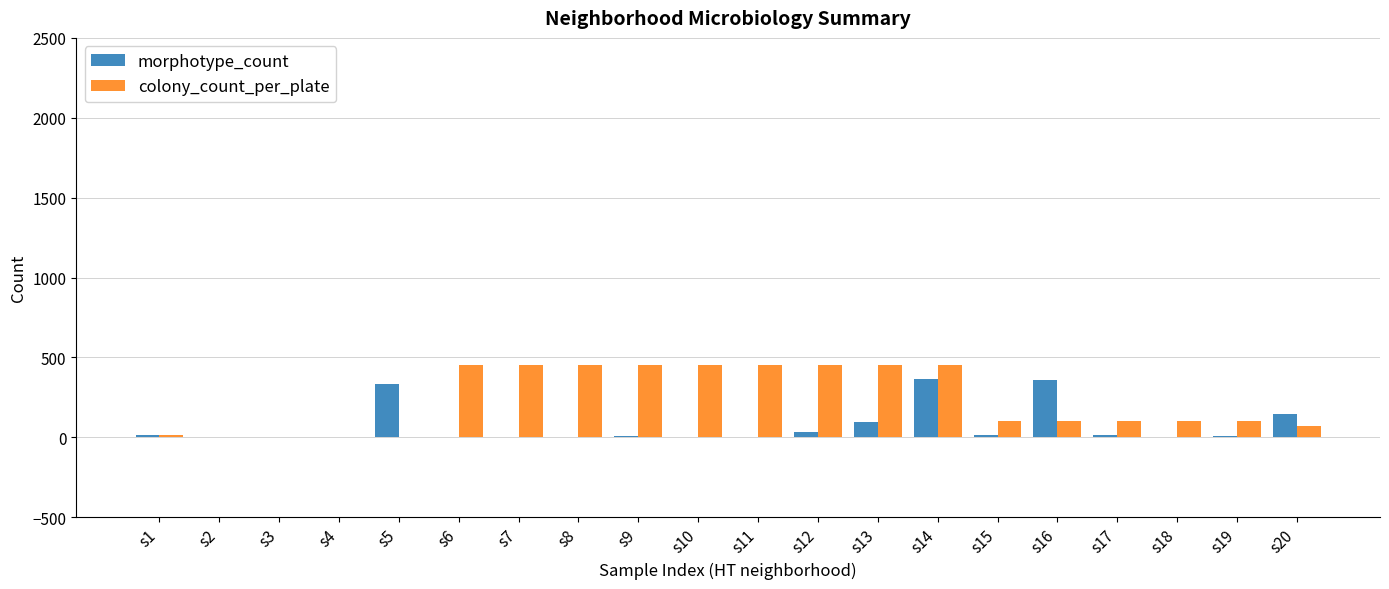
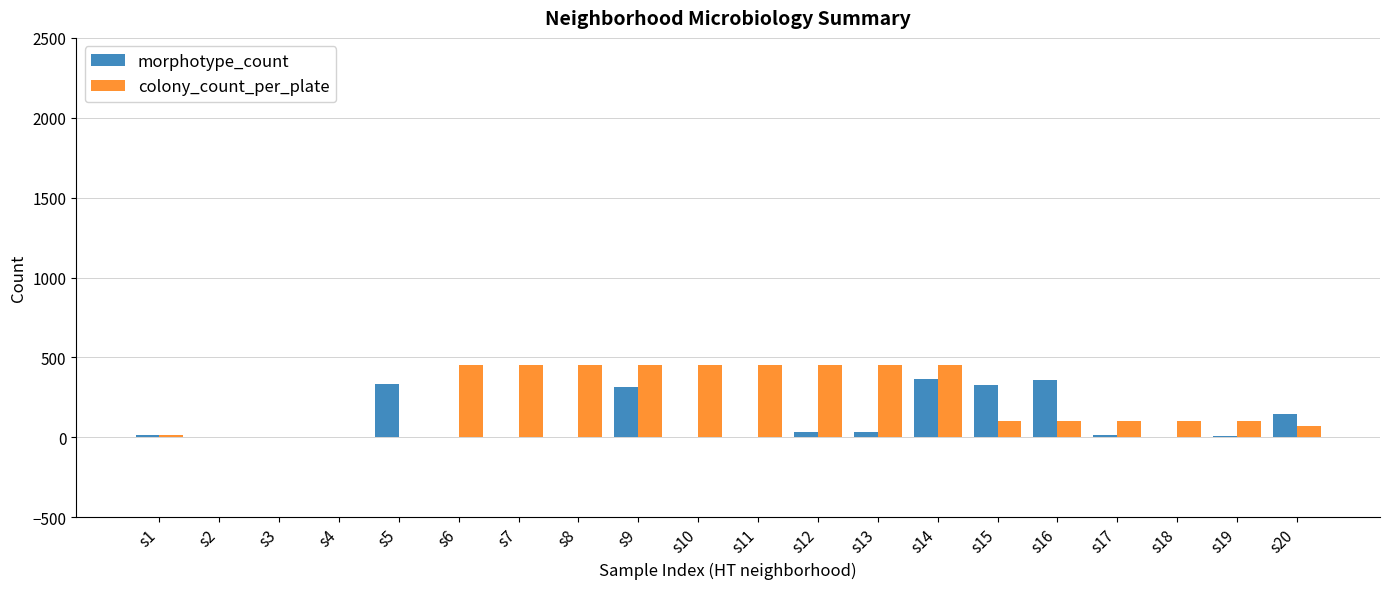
morphotype_count, s9: 10 -> 320
morphotype_count, s13: 100 -> 40
morphotype_count, s15: 10 -> 330
